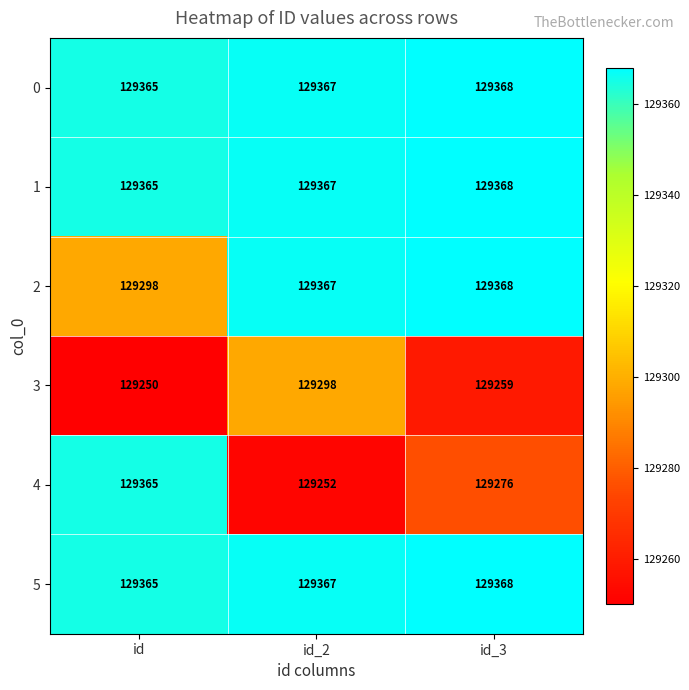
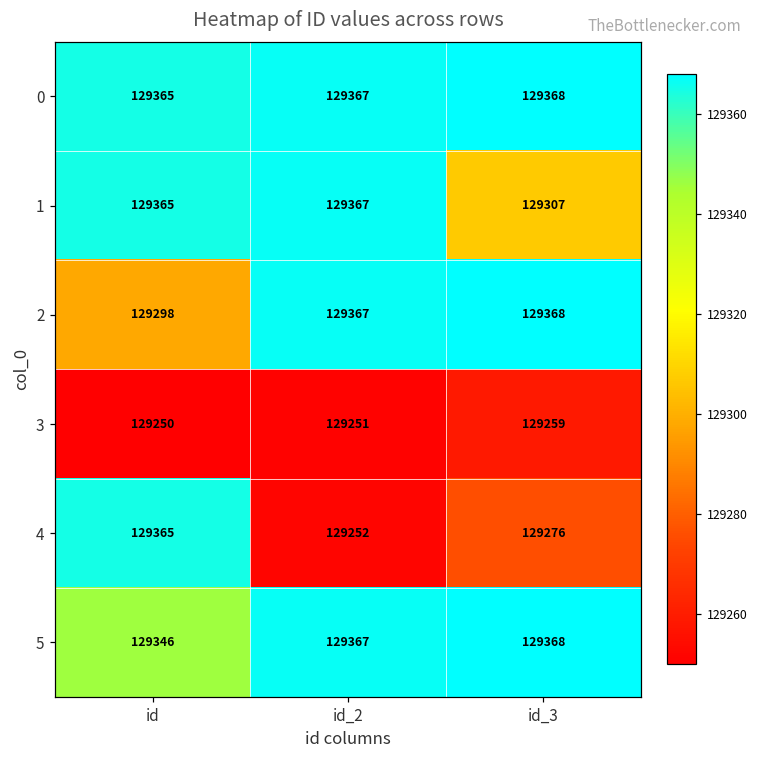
1, id_3: 129368 -> 129307
3, id_2: 129298 -> 129251
5, id: 129365 -> 129346
